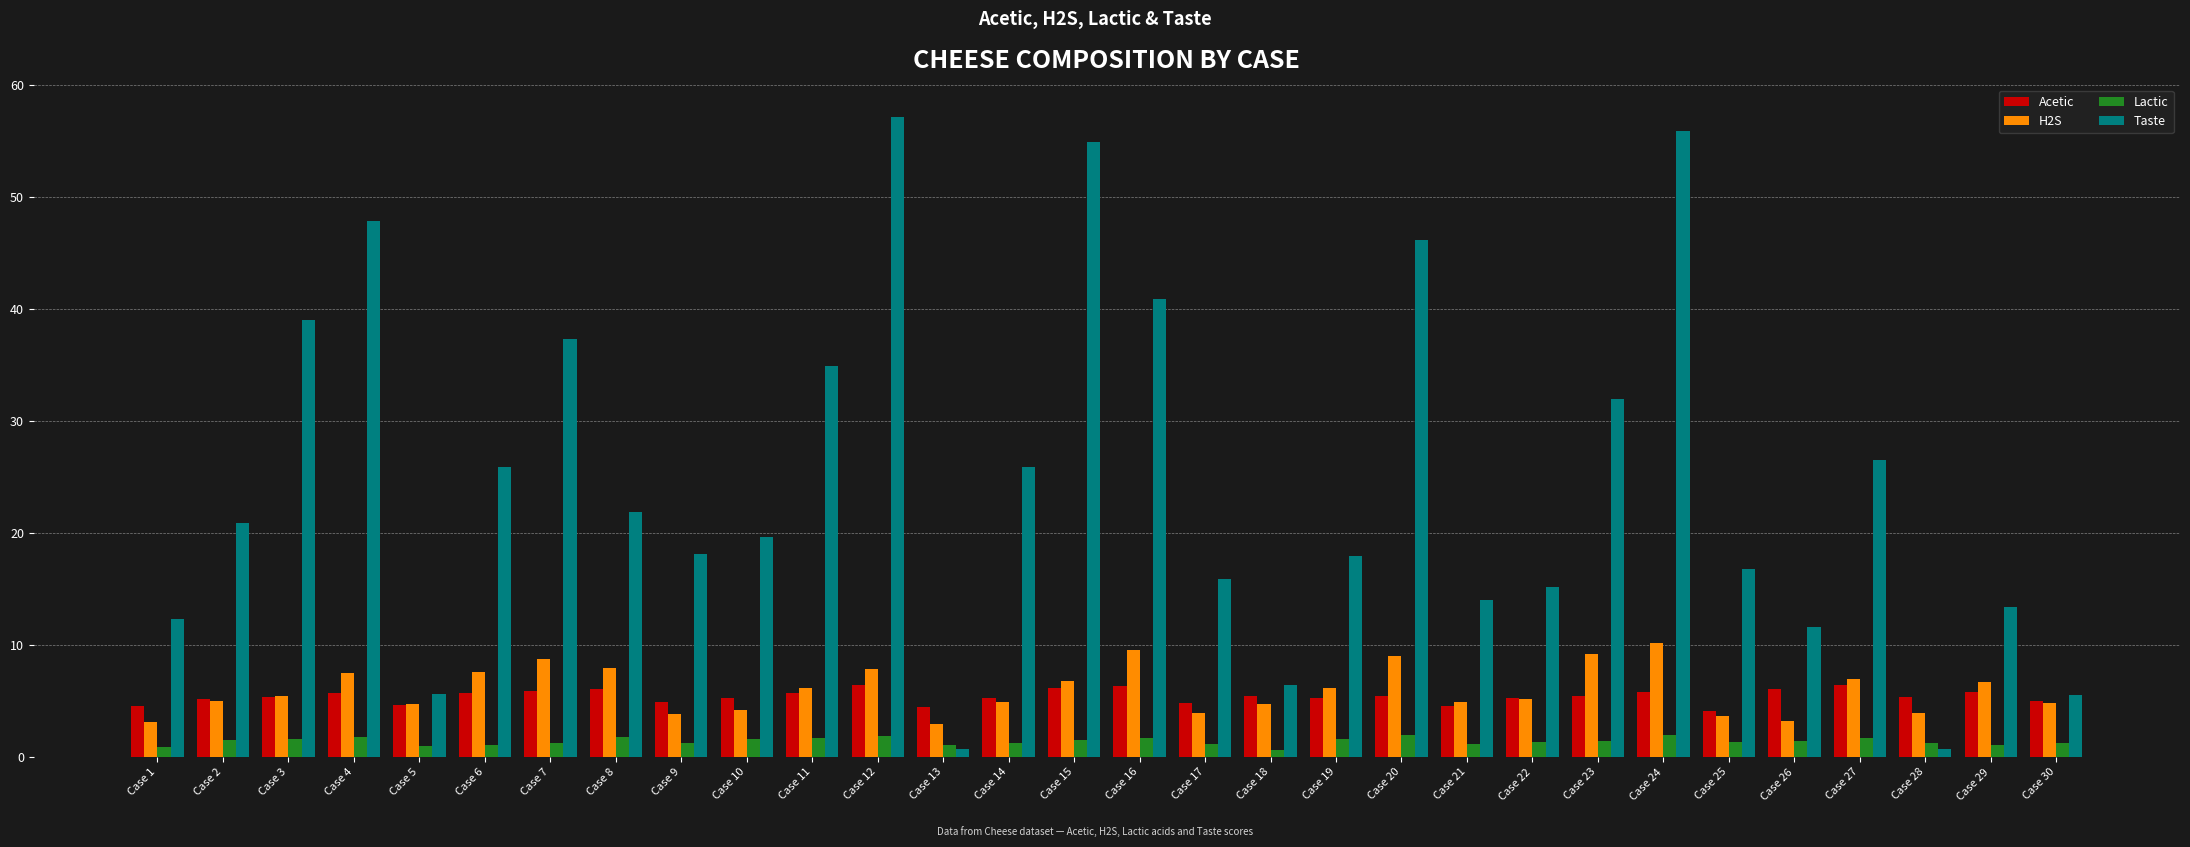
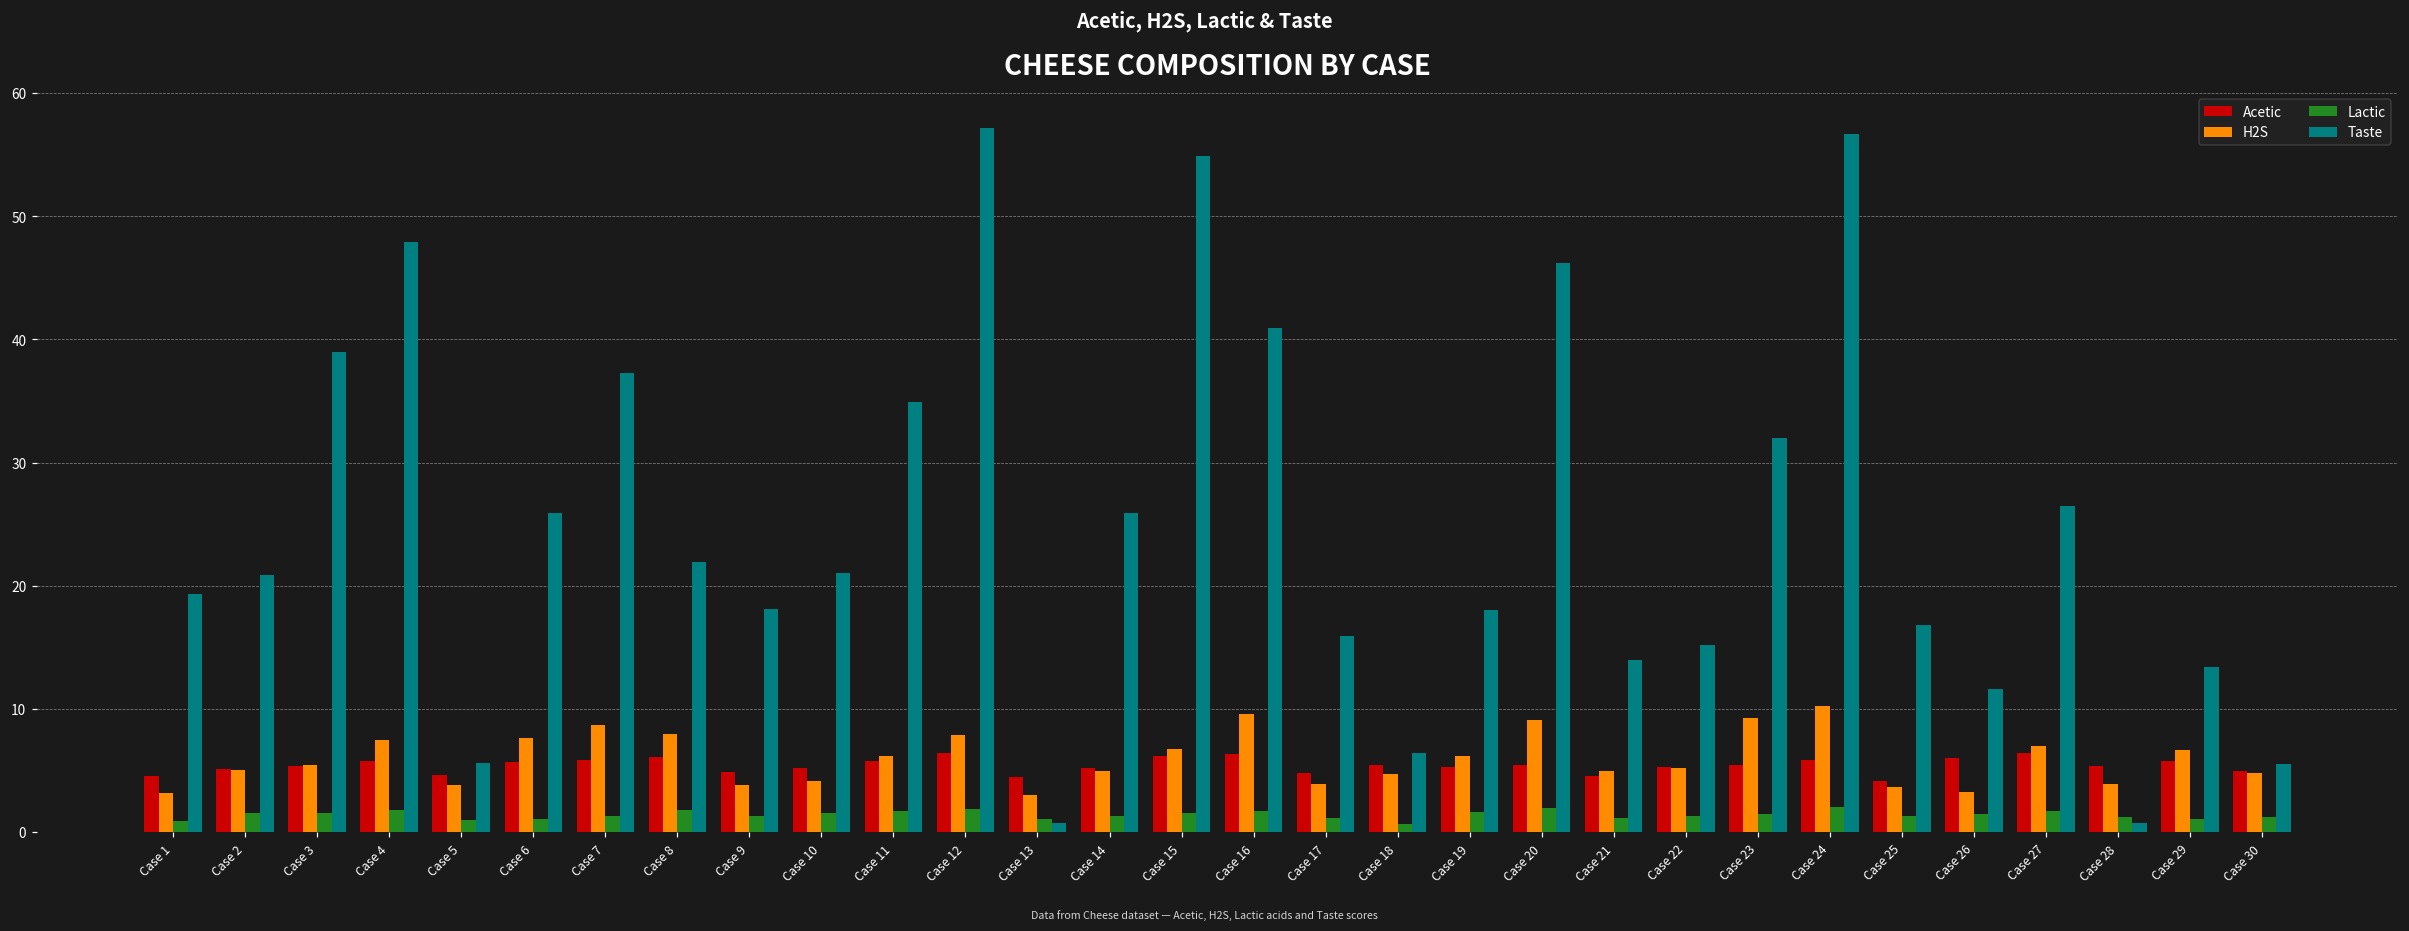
Taste, Case 1: 12.3 -> 19.3
H2S, Case 5: 4.7 -> 3.8
Taste, Case 10: 19.7 -> 21.0
Taste, Case 24: 55.9 -> 56.7
